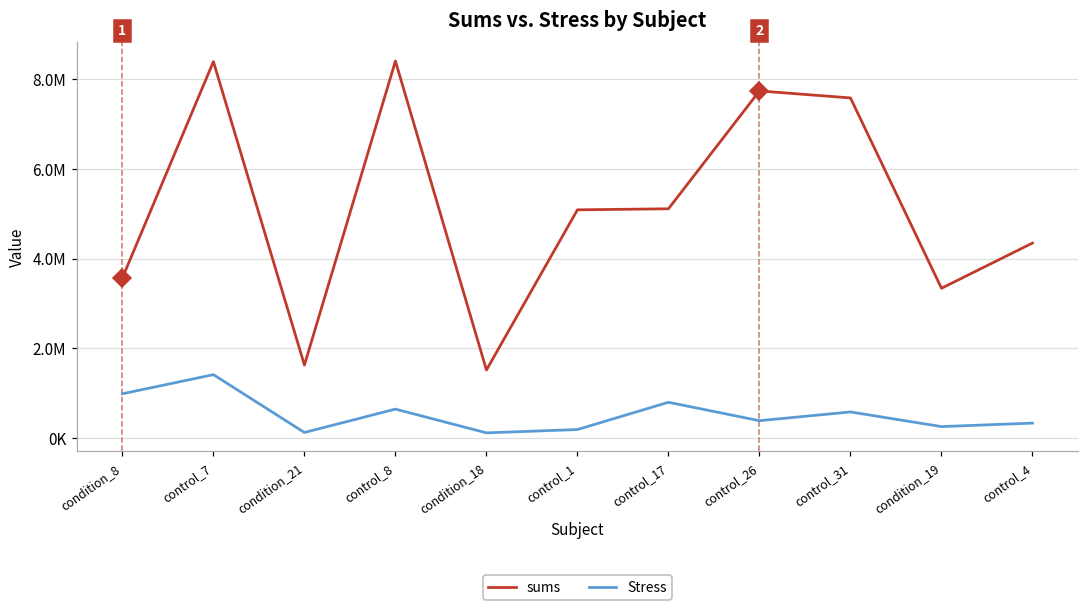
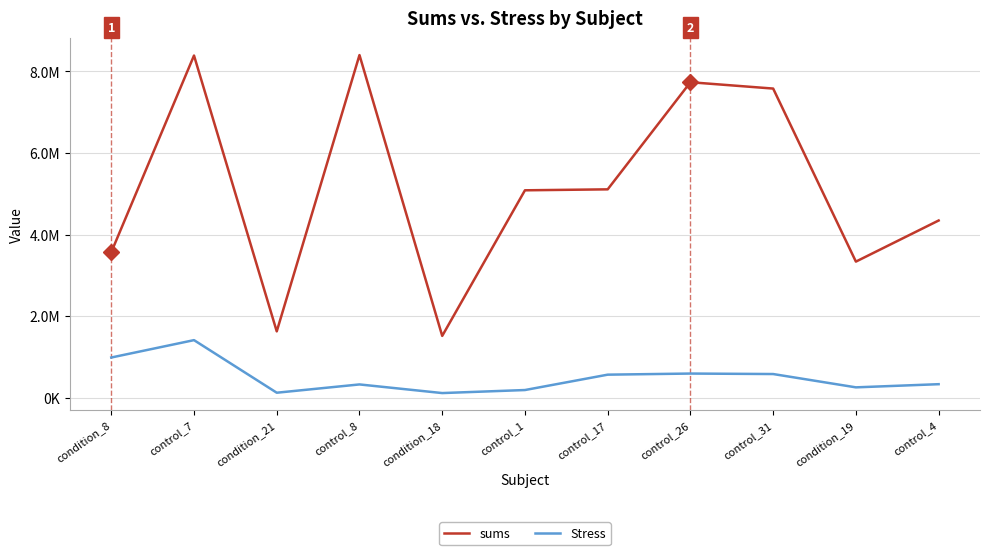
Stress, control_8: 600000 -> 300000
Stress, control_17: 800000 -> 600000
Stress, control_26: 400000 -> 600000
